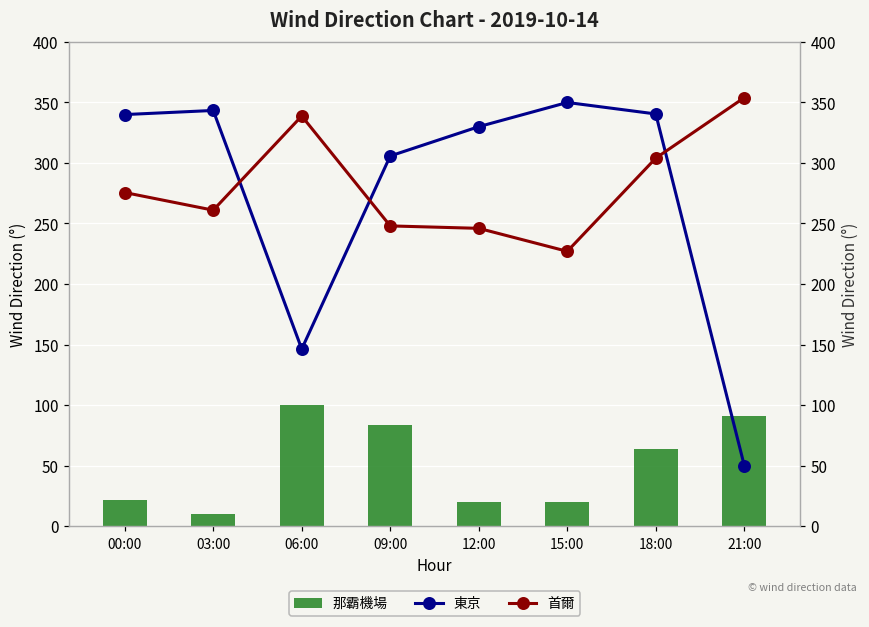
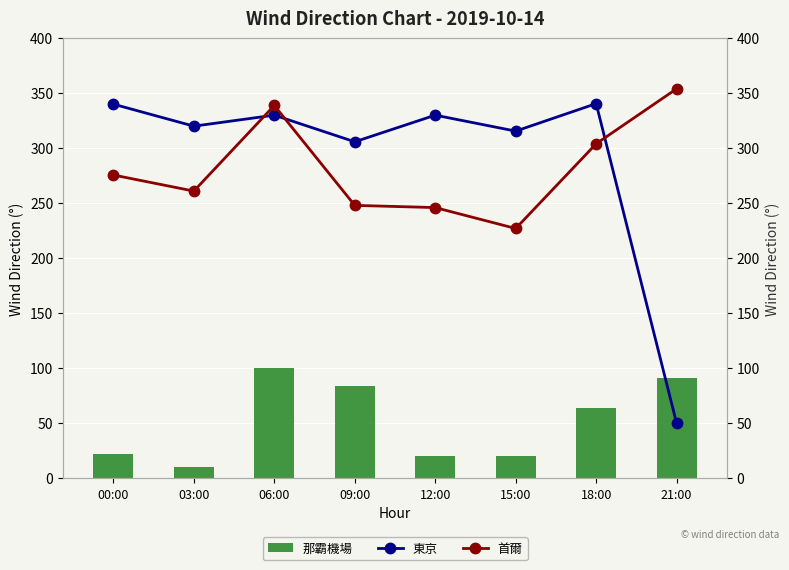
東京, 03:00: 343 -> 320
東京, 06:00: 146 -> 330
東京, 15:00: 350 -> 316
